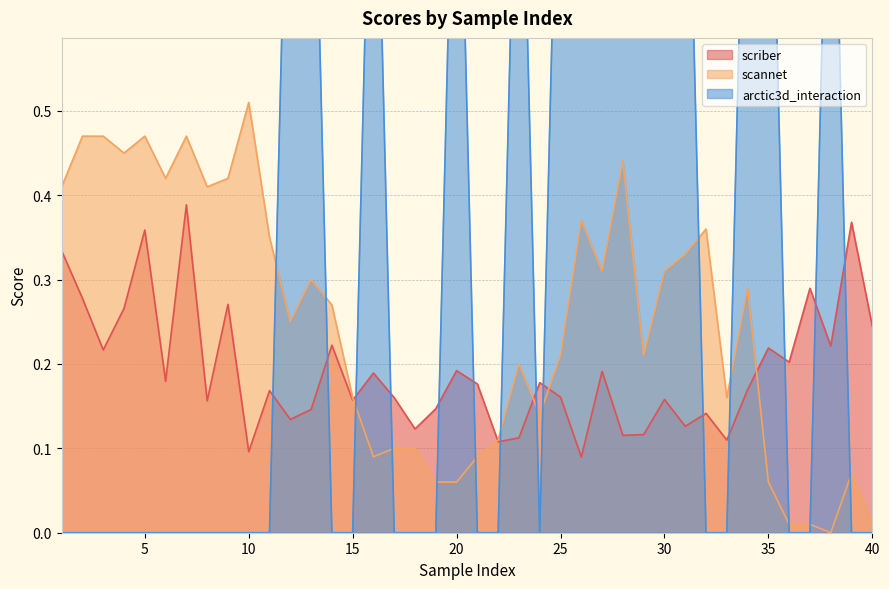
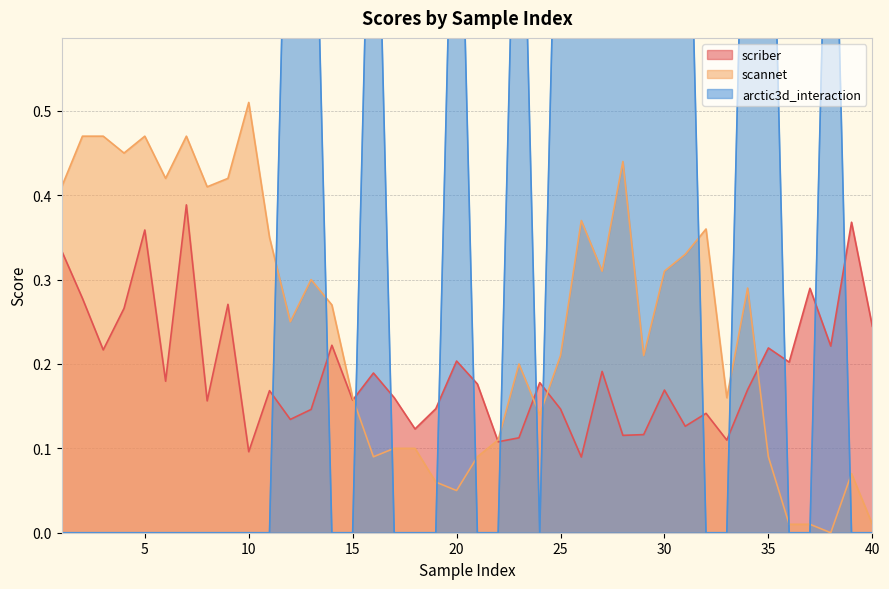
scriber, 20: 0.19 -> 0.20
scannet, 20: 0.06 -> 0.05
scriber, 25: 0.16 -> 0.15
scriber, 30: 0.16 -> 0.17
scannet, 35: 0.06 -> 0.09
